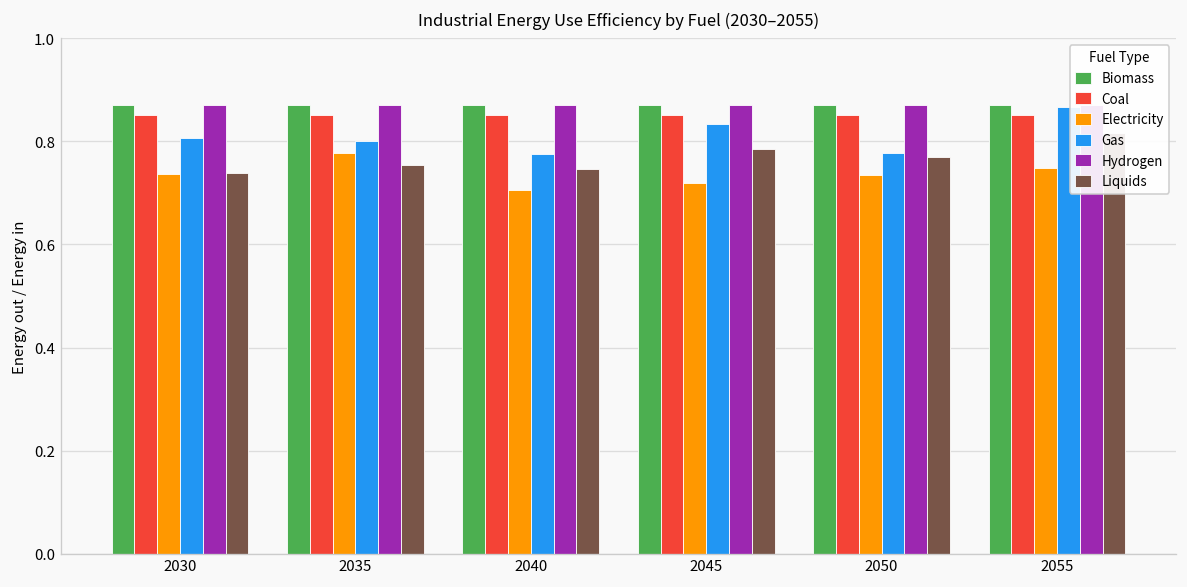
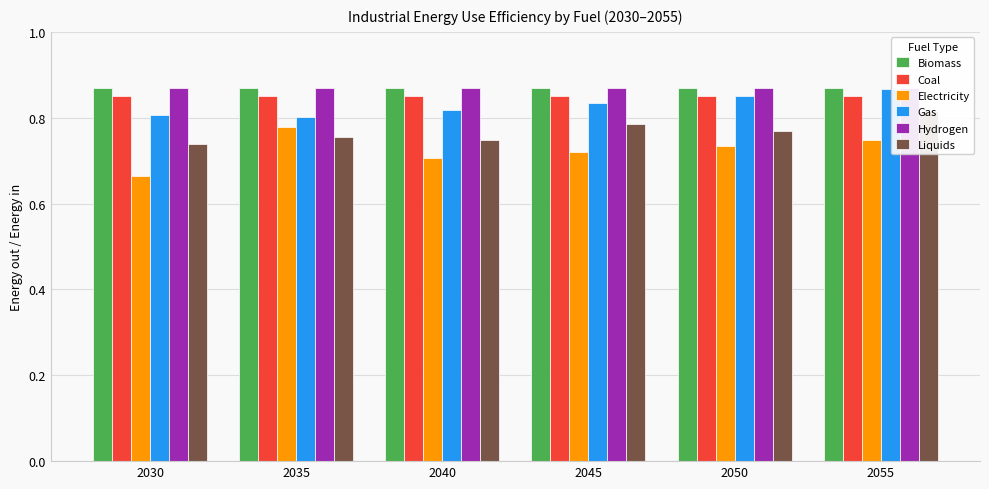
Electricity, 2030: 0.74 -> 0.66
Gas, 2040: 0.78 -> 0.82
Gas, 2050: 0.78 -> 0.85
